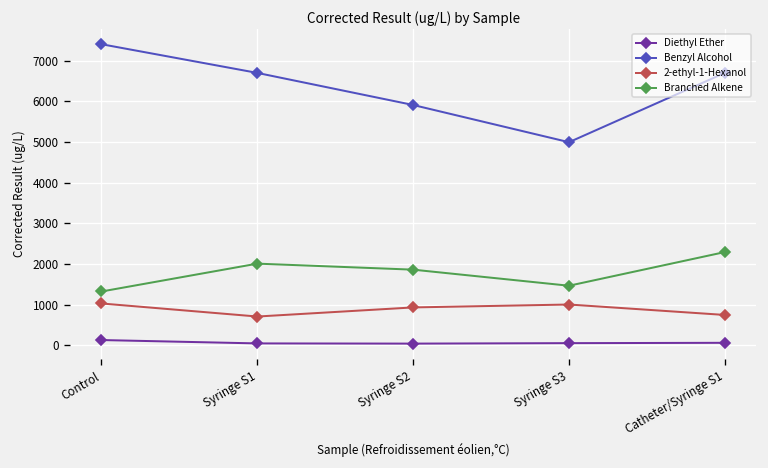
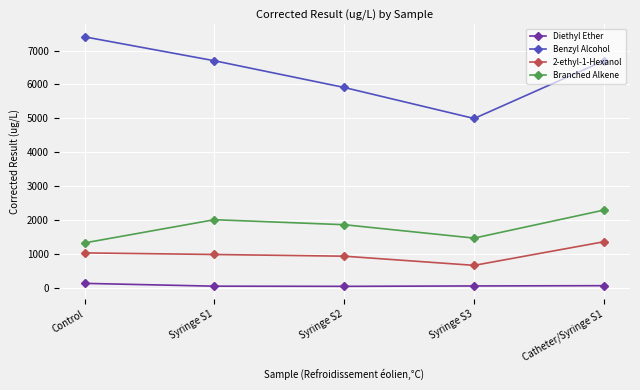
2-ethyl-1-Hexanol, Syringe S1: 700 -> 1000
2-ethyl-1-Hexanol, Syringe S3: 1000 -> 700
2-ethyl-1-Hexanol, Catheter/Syringe S1: 700 -> 1400
